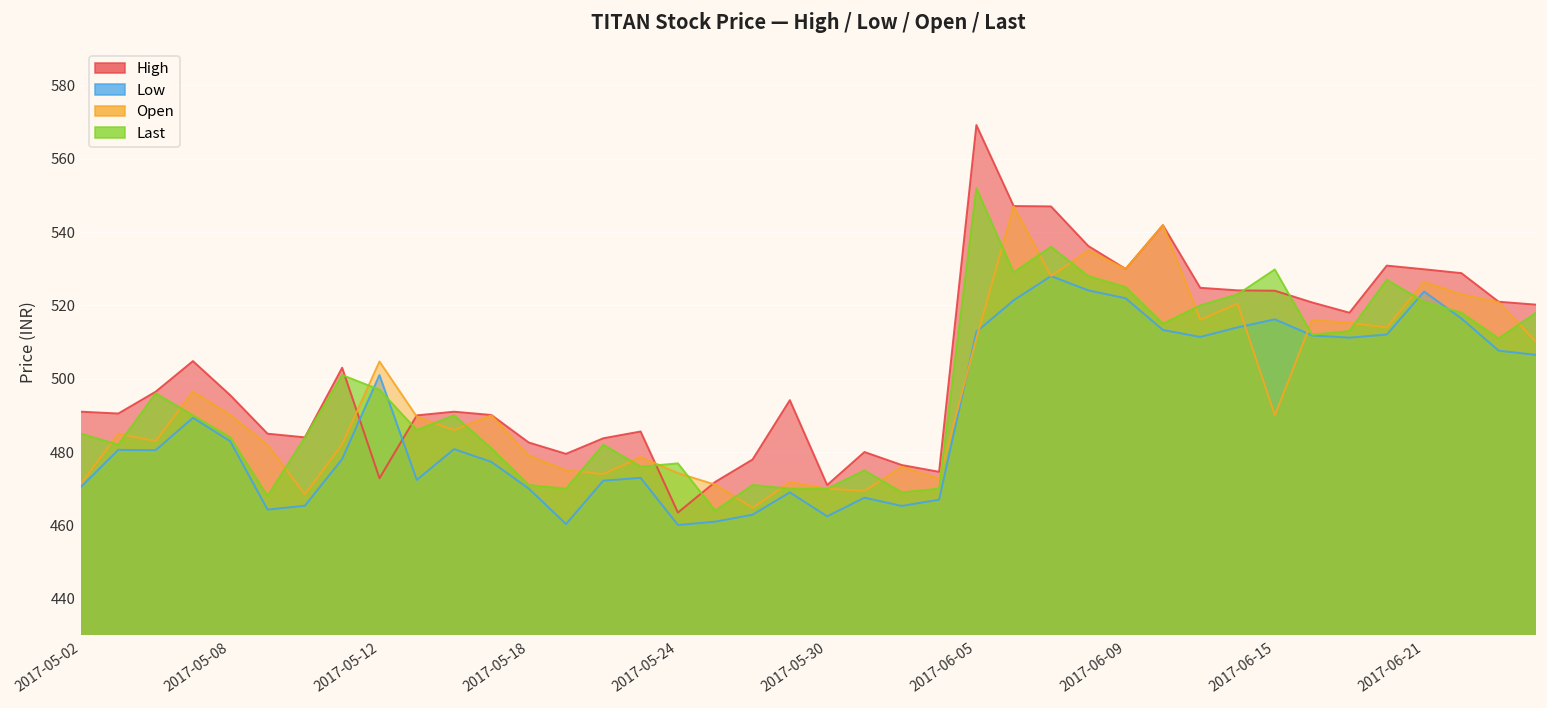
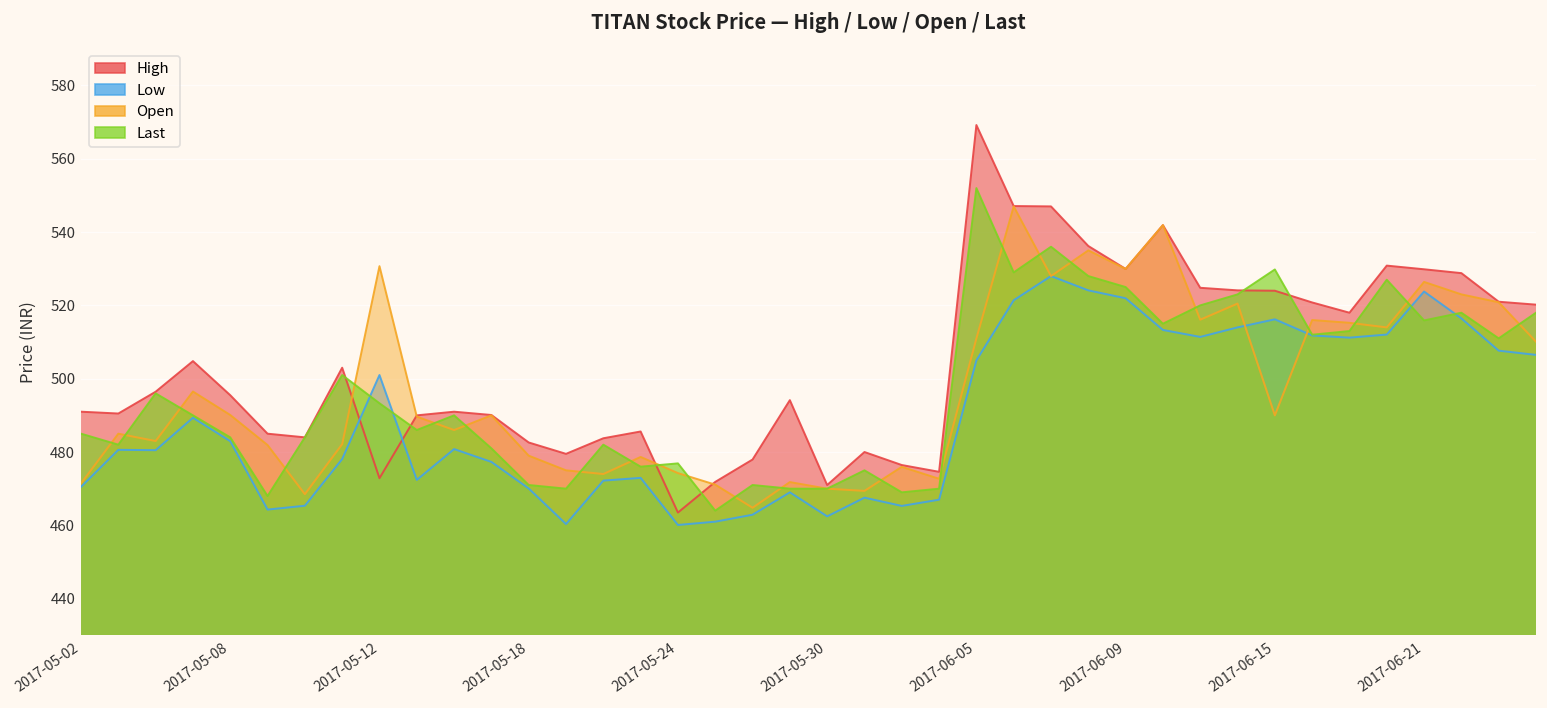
Open, 2017-05-12: 505 -> 531
Last, 2017-05-12: 497 -> 493
Low, 2017-06-05: 513 -> 505
Last, 2017-06-21: 521 -> 516
